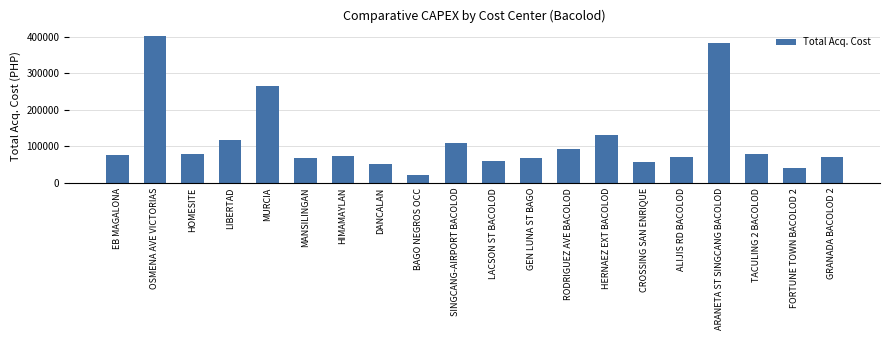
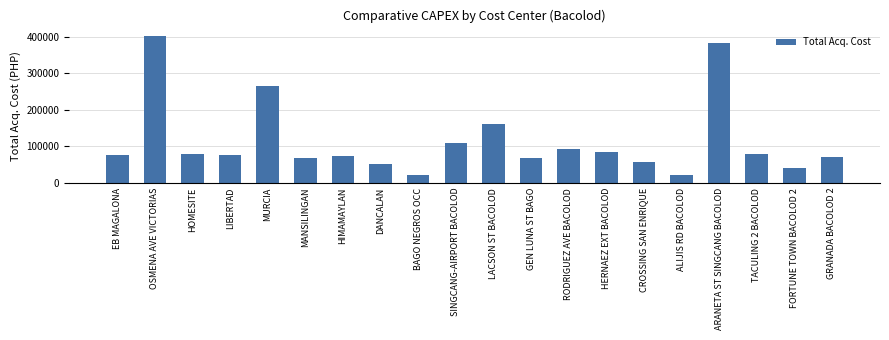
LIBERTAD: 120000 -> 80000
LACSON ST BACOLOD: 60000 -> 160000
HERNAEZ EXT BACOLOD: 130000 -> 80000
ALIJIS RD BACOLOD: 70000 -> 20000
